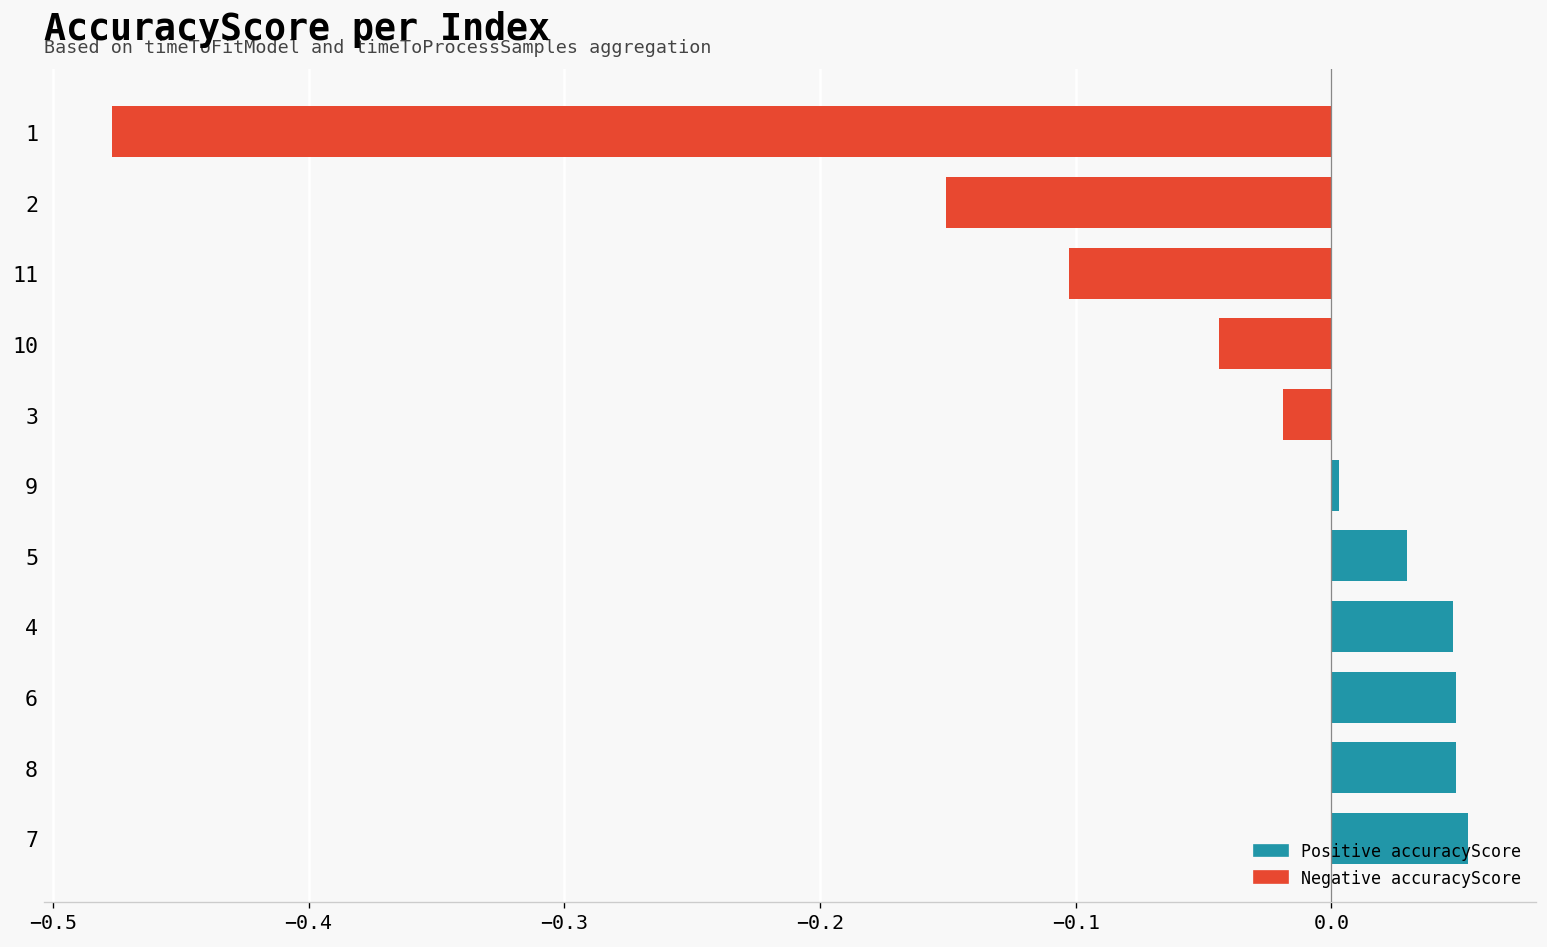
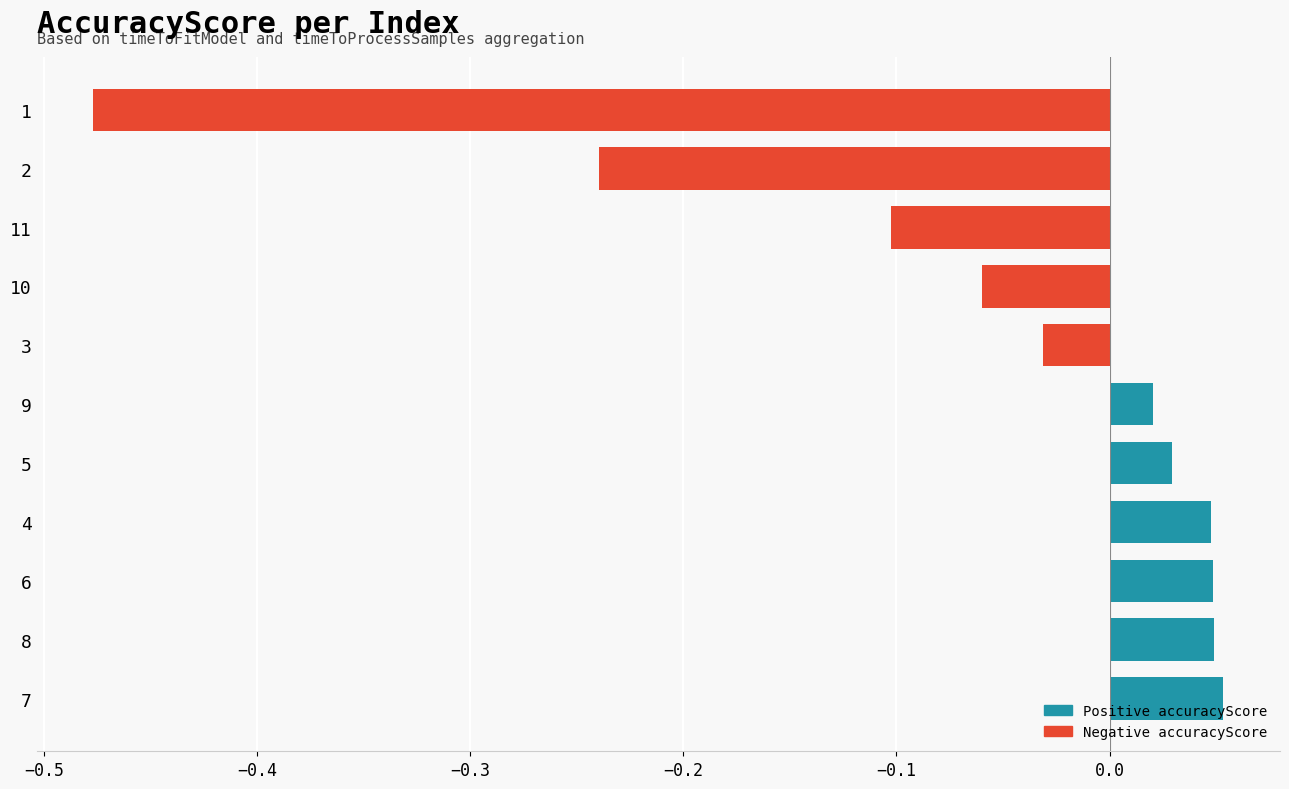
2: -0.151 -> -0.239
10: -0.044 -> -0.060
3: -0.019 -> -0.031
9: 0.003 -> 0.021
